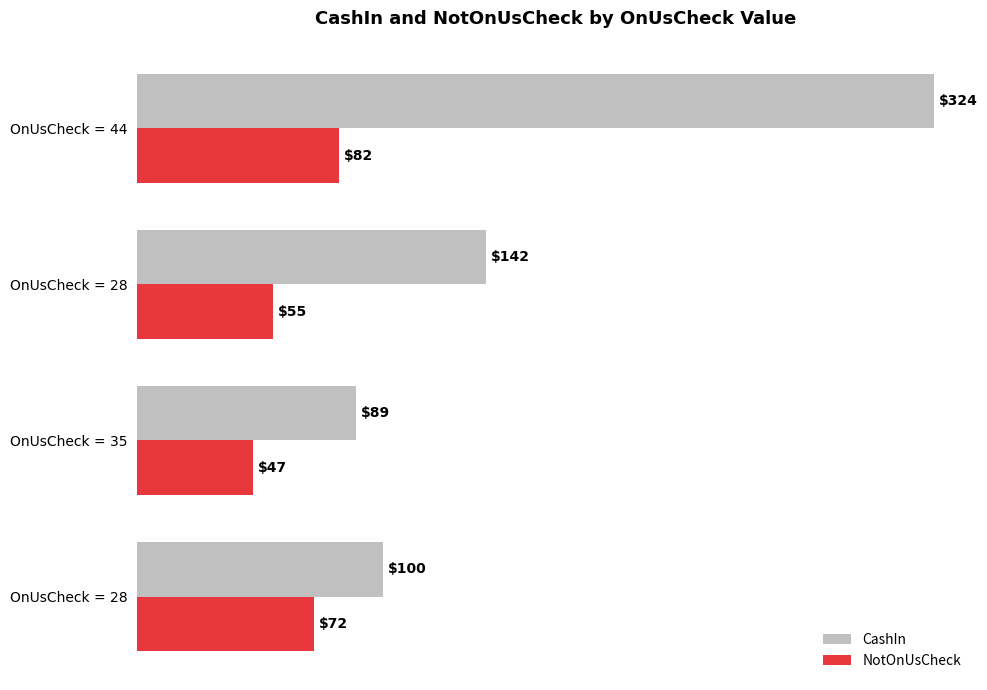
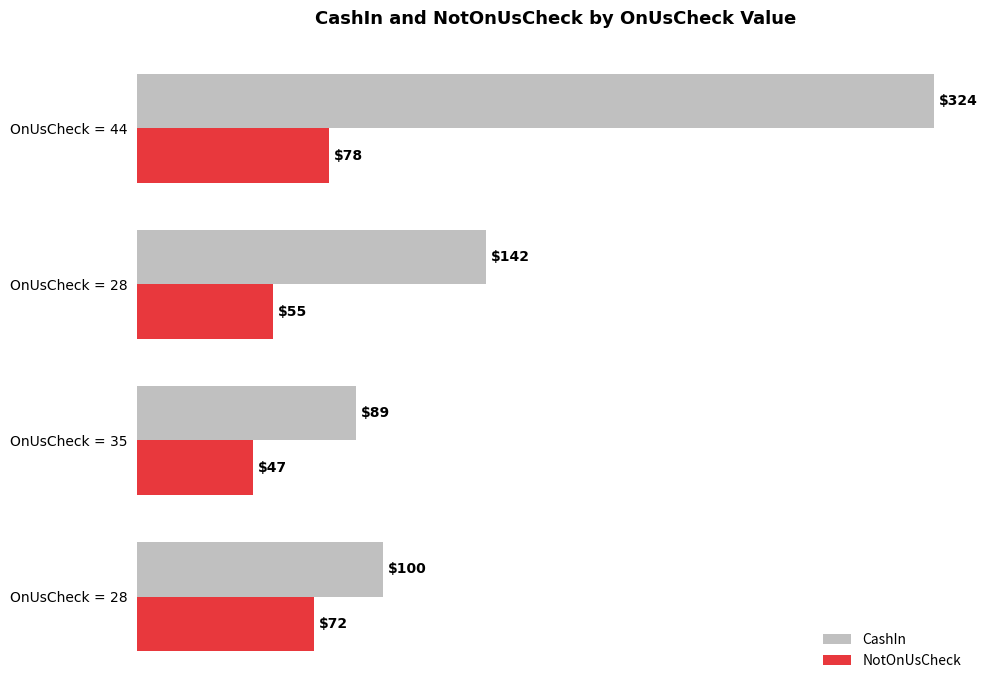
NotOnUsCheck, OnUsCheck = 44: $82 -> $78
